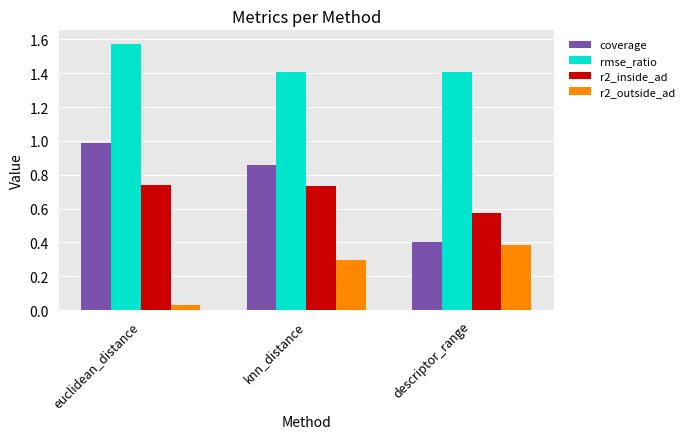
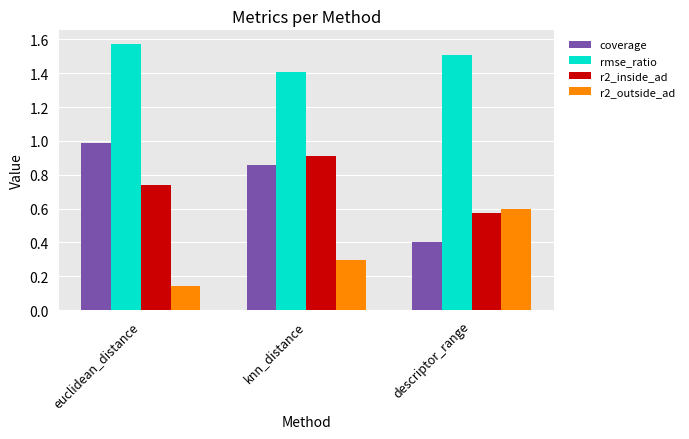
r2_outside_ad, euclidean_distance: 0.03 -> 0.14
r2_inside_ad, knn_distance: 0.73 -> 0.91
rmse_ratio, descriptor_range: 1.41 -> 1.51
r2_outside_ad, descriptor_range: 0.38 -> 0.60
